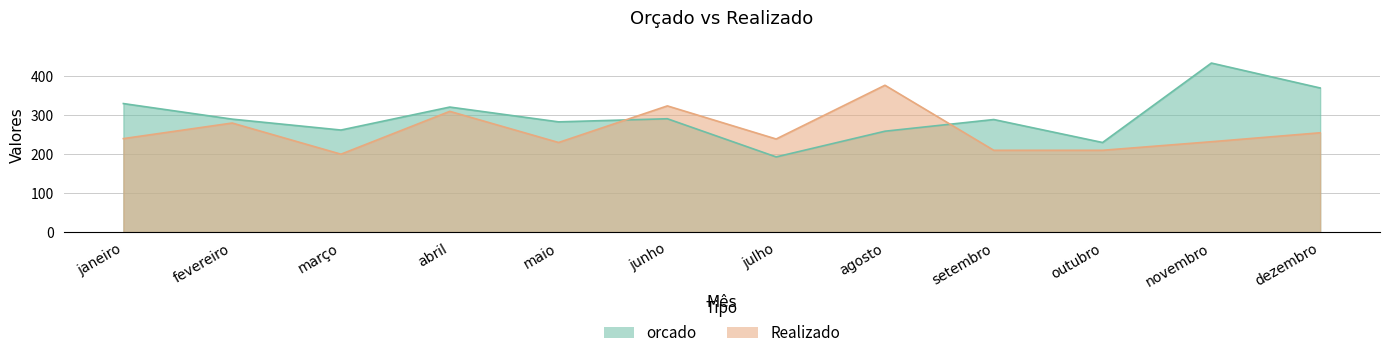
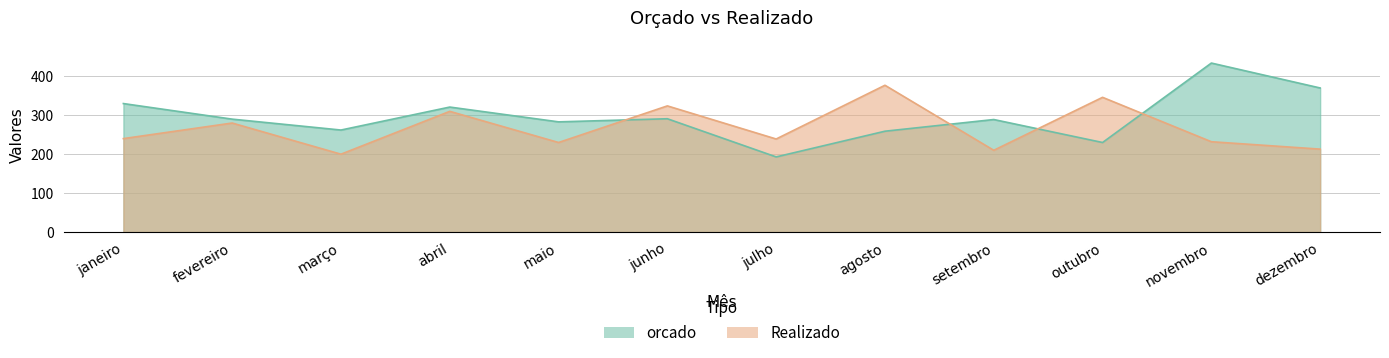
Realizado, outubro: 210 -> 350
Realizado, dezembro: 260 -> 210
